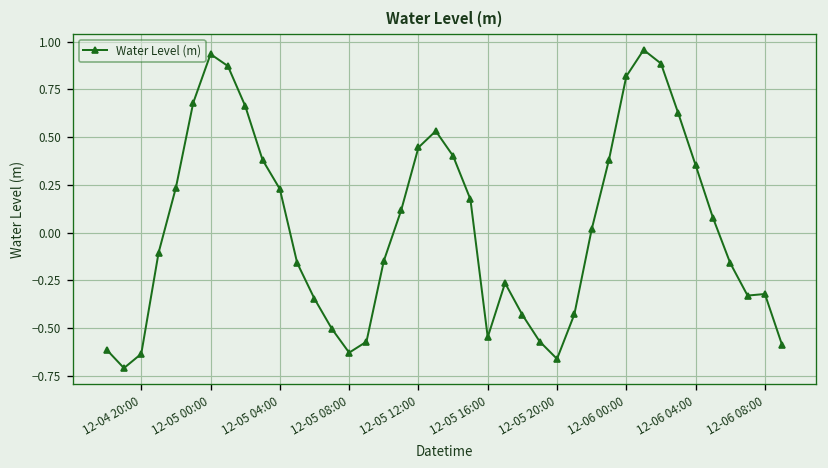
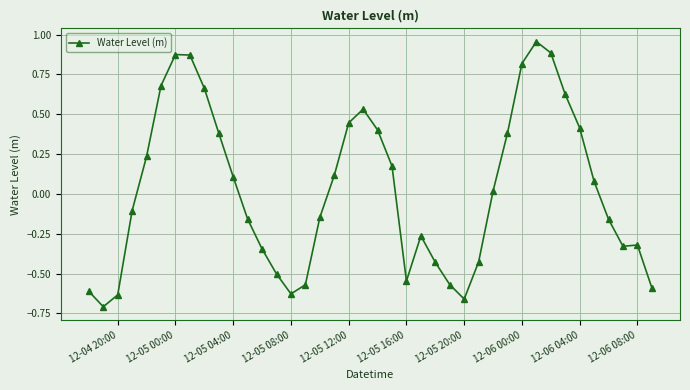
12-05 00:00: 0.93 -> 0.88
12-05 04:00: 0.23 -> 0.11
12-06 04:00: 0.35 -> 0.41
